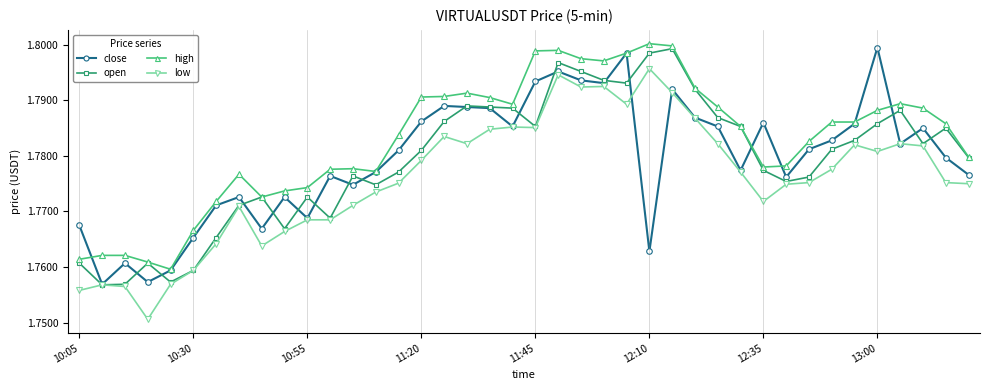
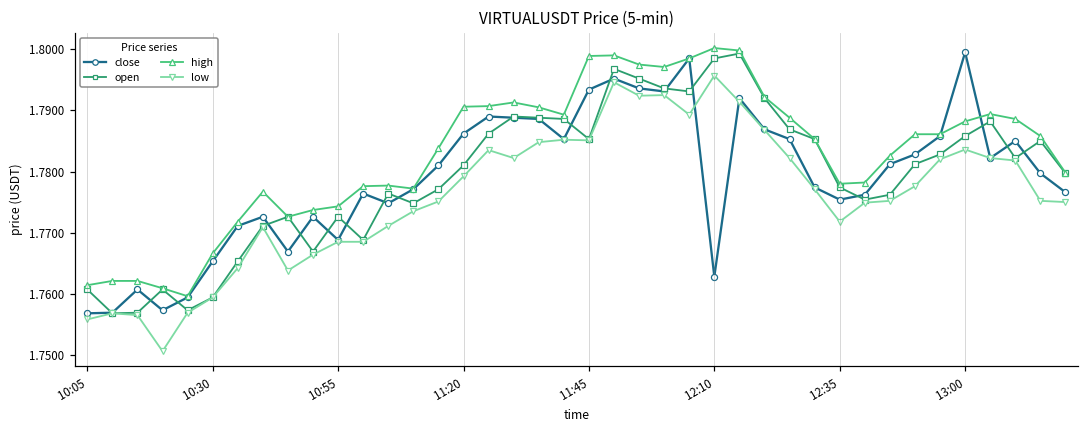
close, 10:05: 1.768 -> 1.757
close, 12:35: 1.786 -> 1.775
low, 13:00: 1.781 -> 1.784
